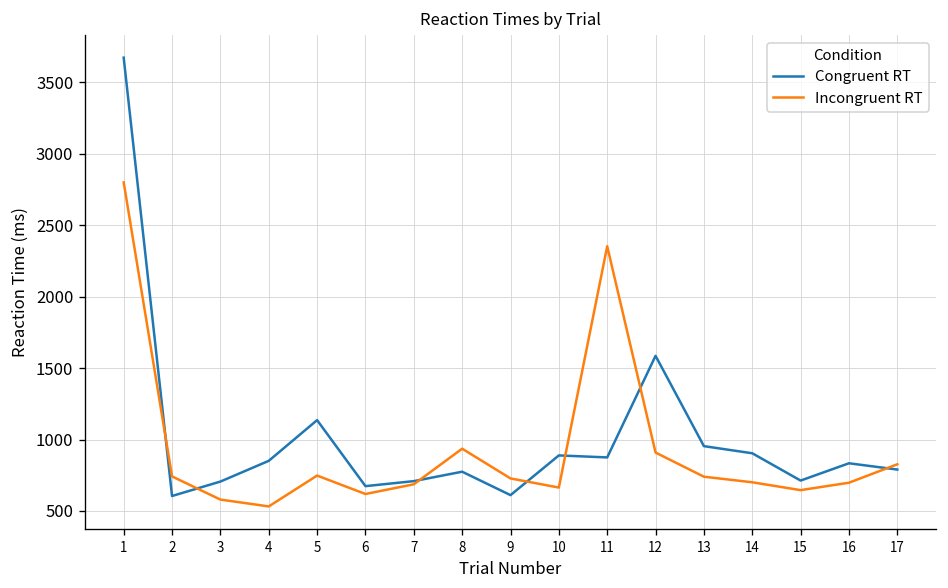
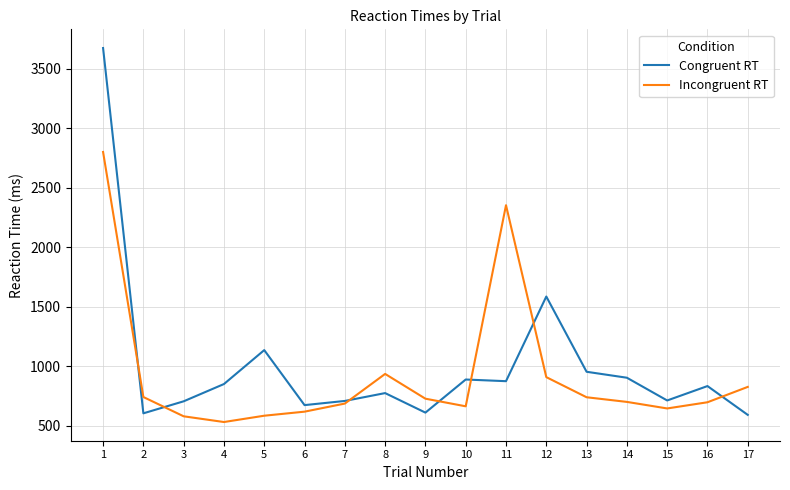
Incongruent RT, 5: 750 -> 590
Congruent RT, 17: 790 -> 590
